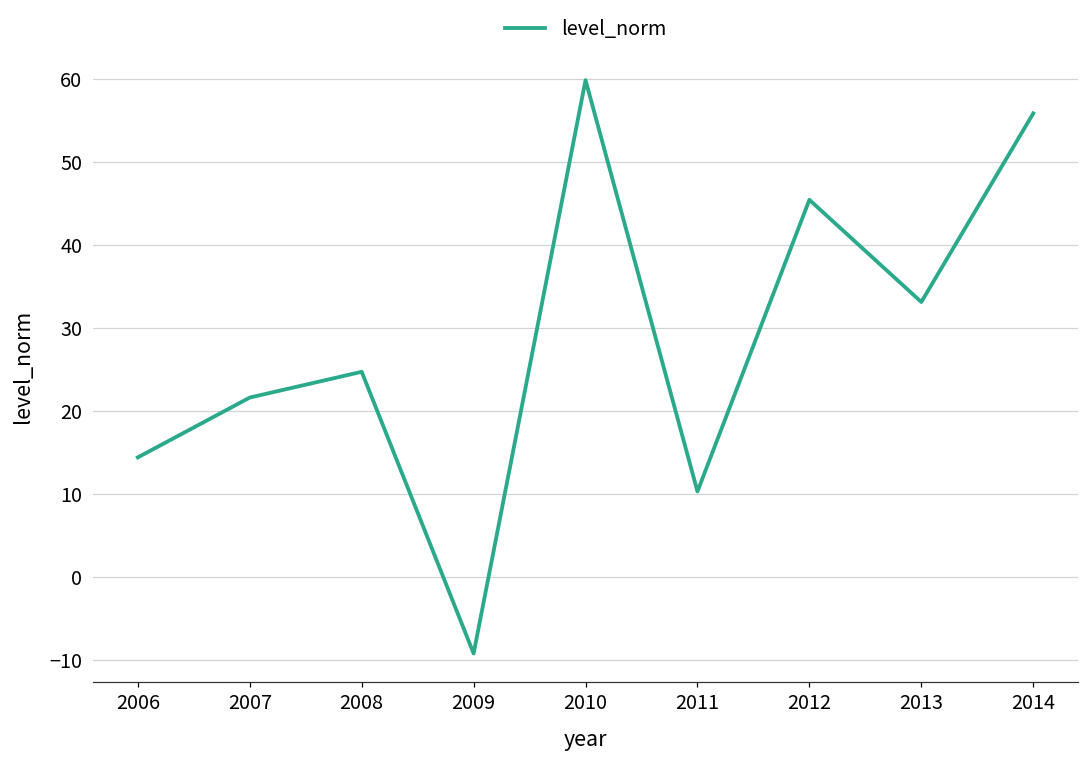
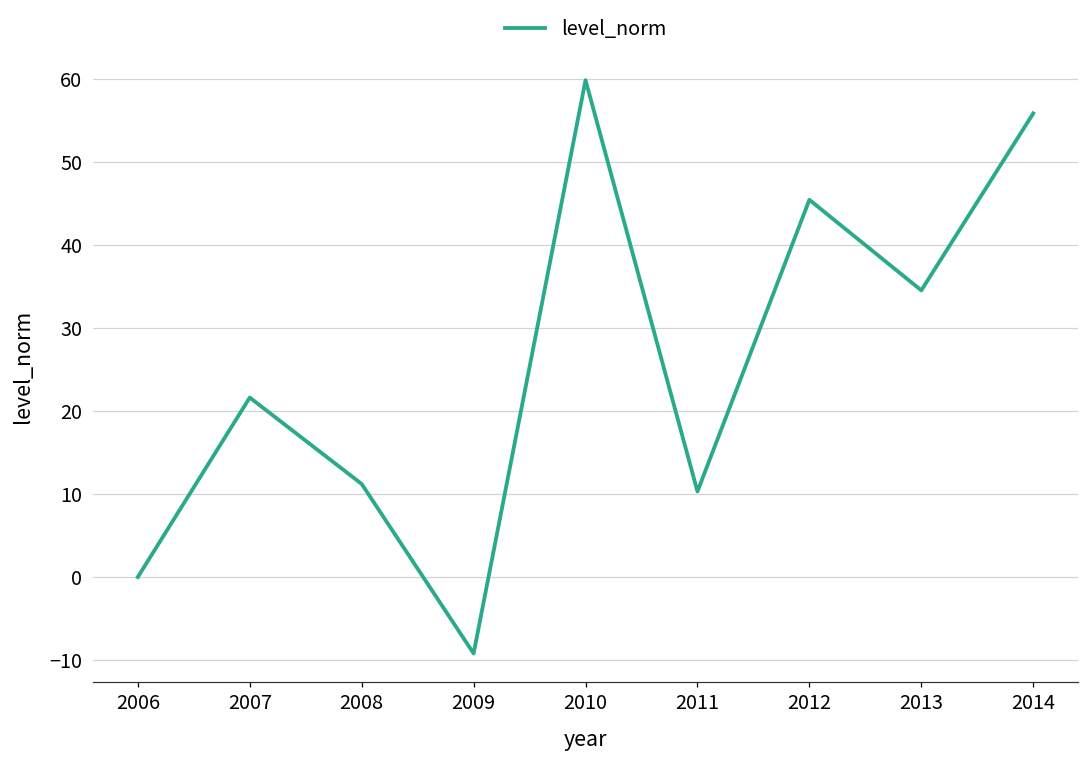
2006: 14 -> 0
2008: 25 -> 11
2013: 33 -> 35
